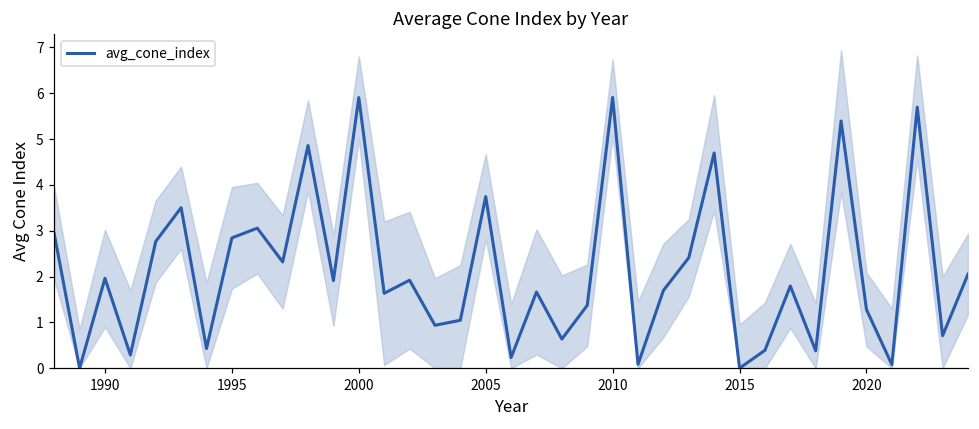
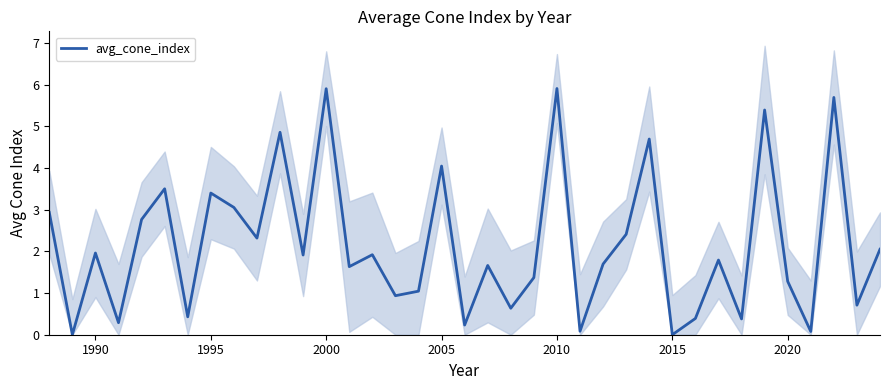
avg_cone_index, 1995: 2.8 -> 3.4
avg_cone_index, 2005: 3.7 -> 4.0
